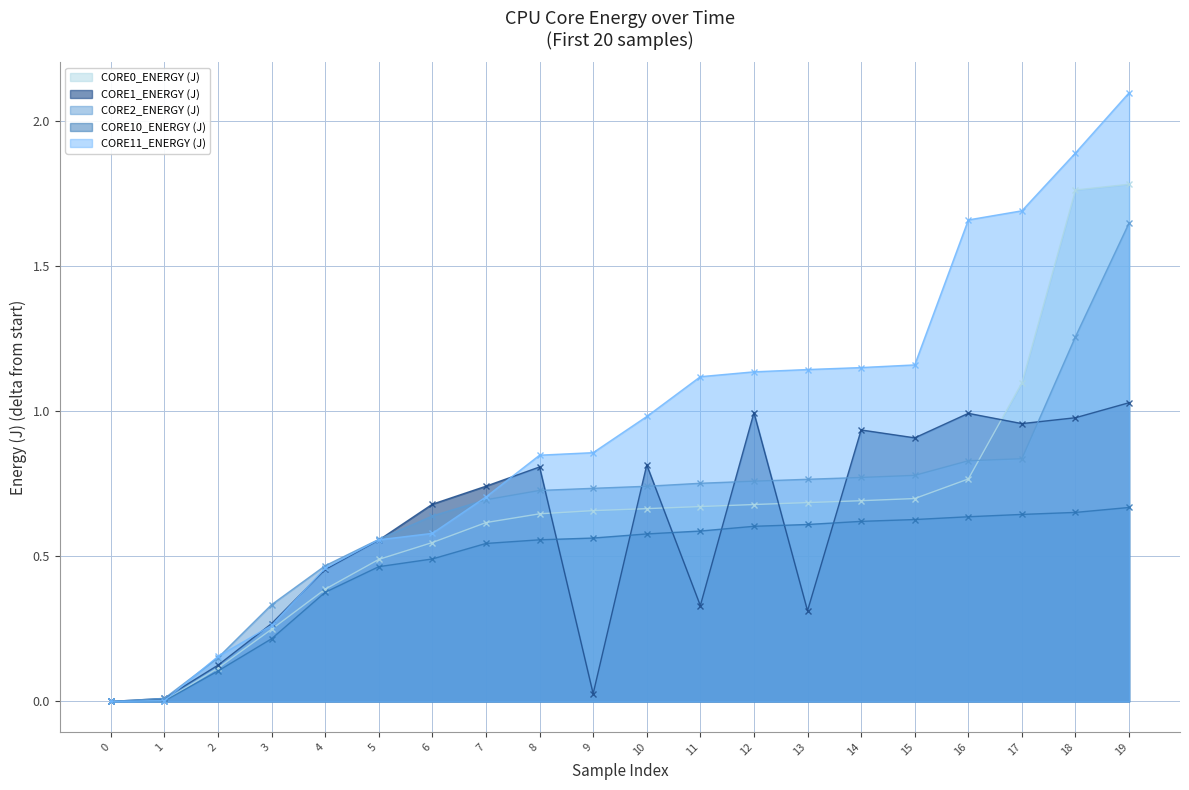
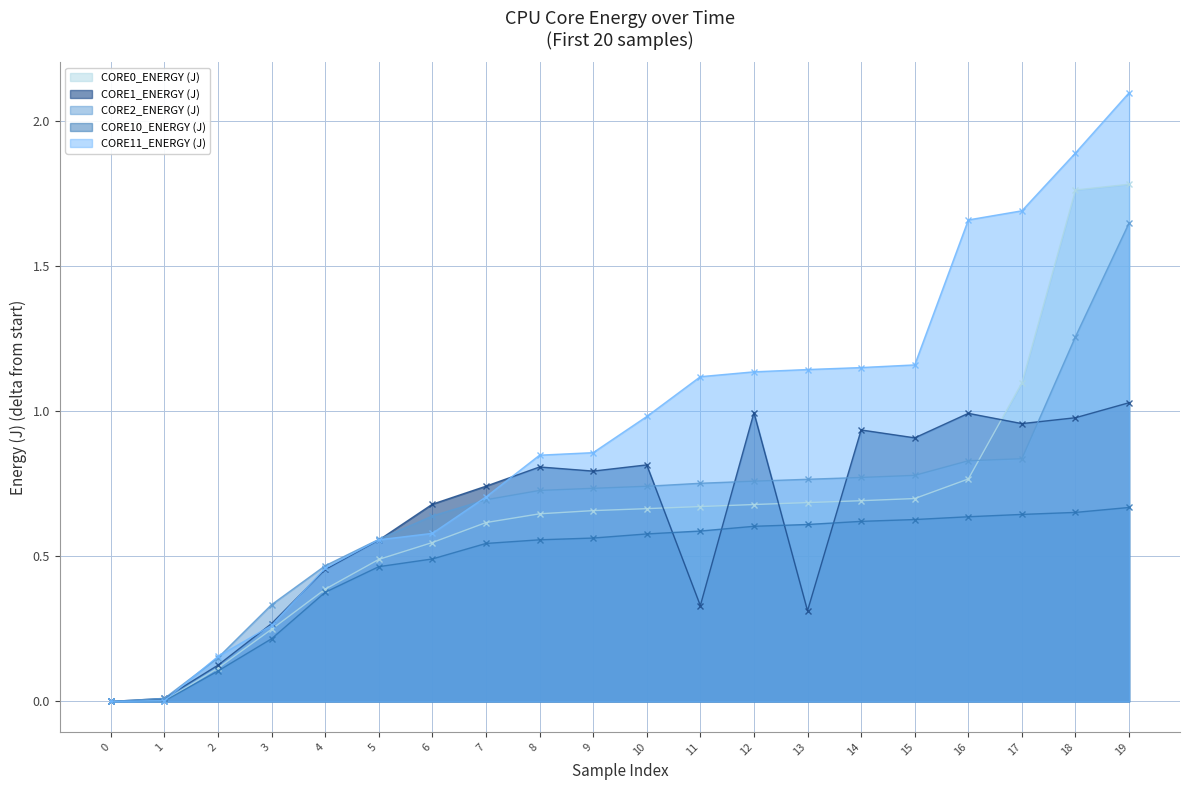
CORE1_ENERGY (J), 9: 0.03 -> 0.79
